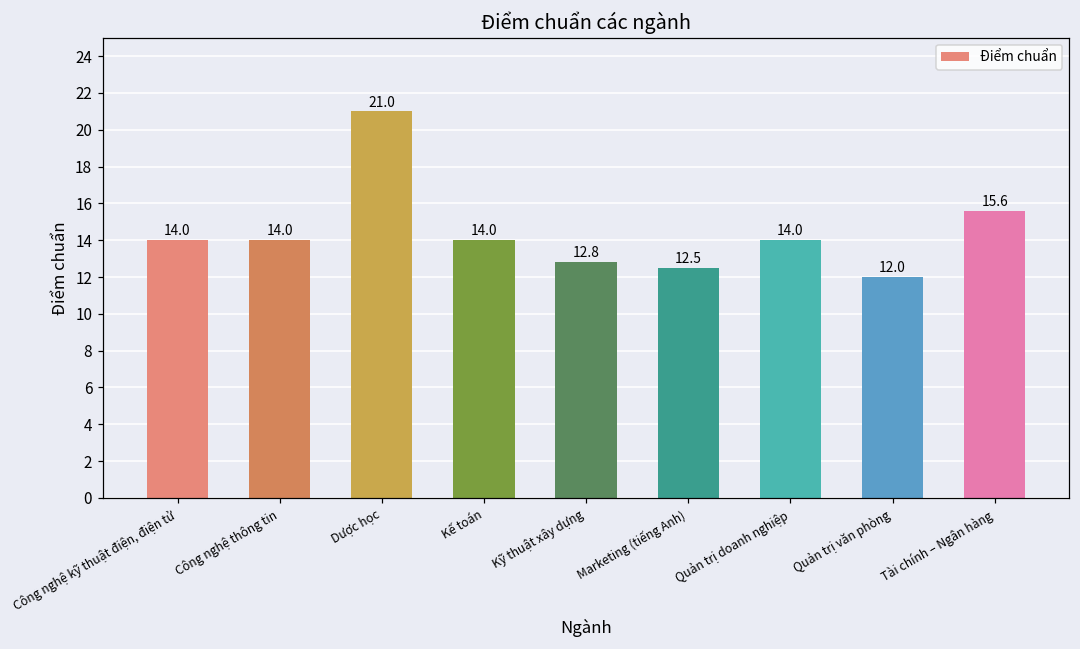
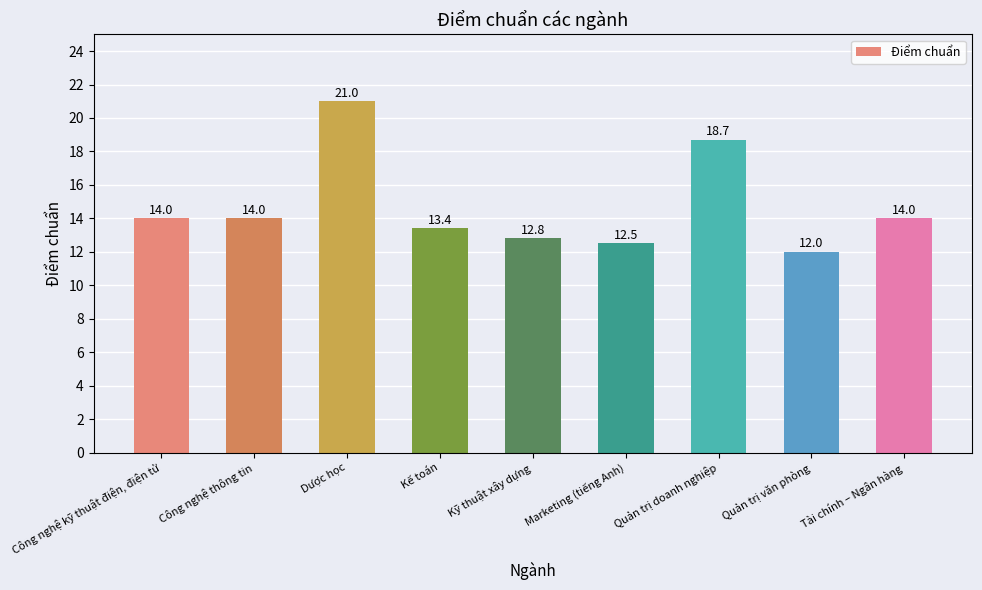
Kế toán: 14.0 -> 13.4
Quản trị doanh nghiệp: 14.0 -> 18.7
Tài chính – Ngân hàng: 15.6 -> 14.0
